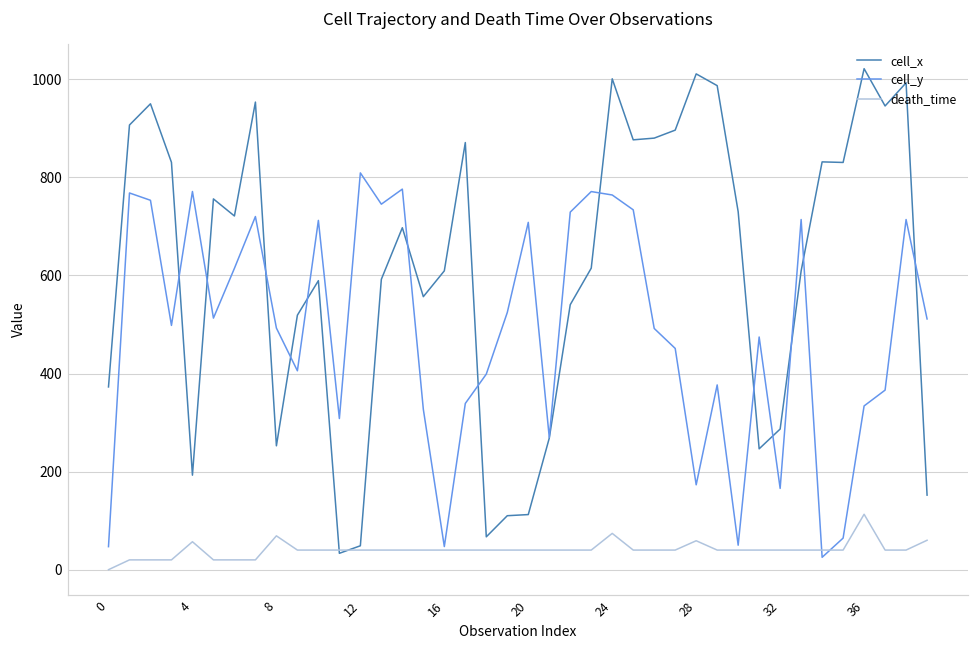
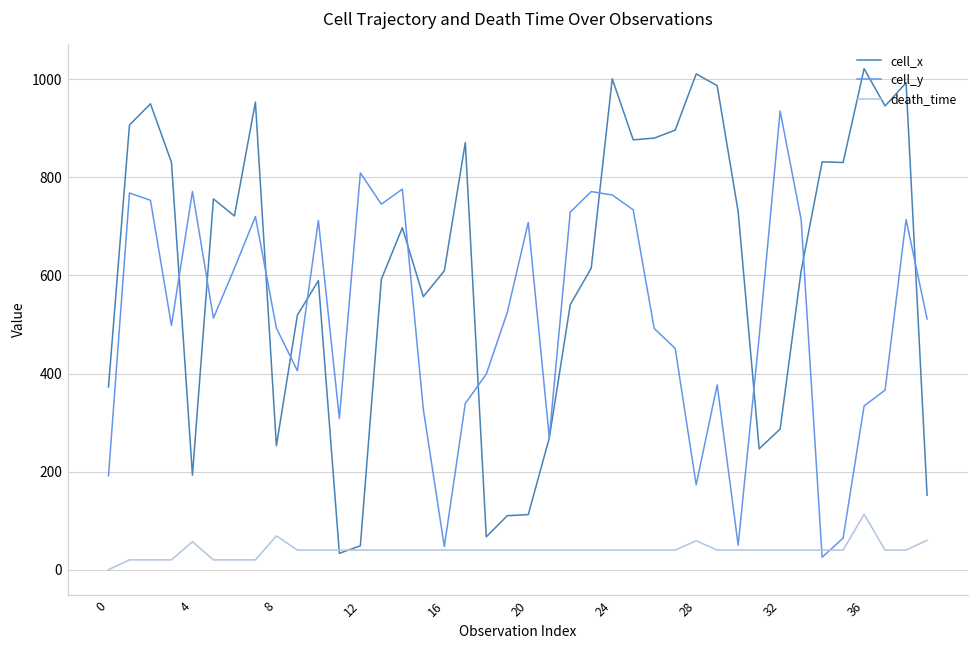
cell_y, 0: 50 -> 190
death_time, 24: 70 -> 40
cell_y, 32: 170 -> 940
